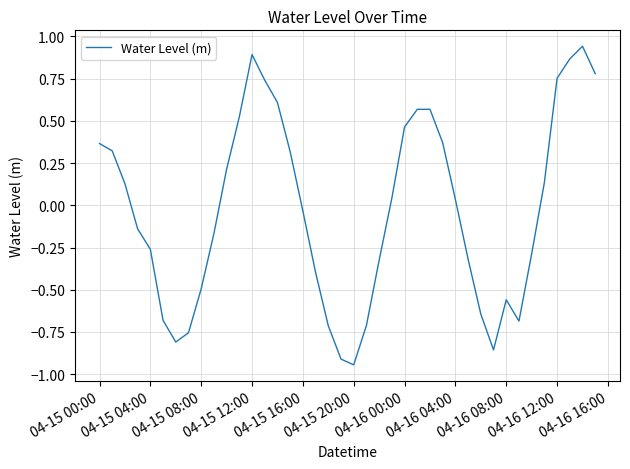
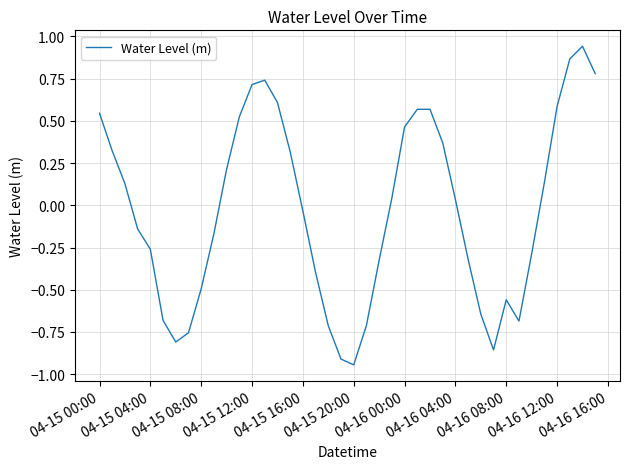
04-15 00:00: 0.37 -> 0.55
04-15 12:00: 0.89 -> 0.72
04-16 12:00: 0.75 -> 0.59
